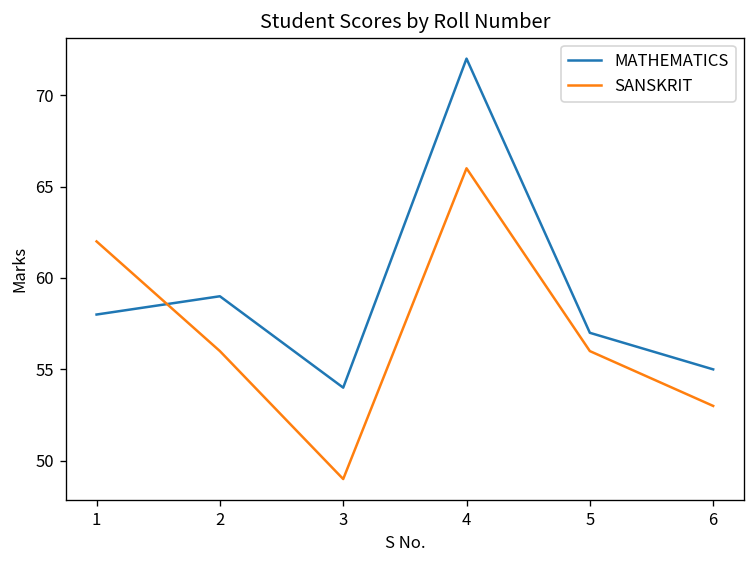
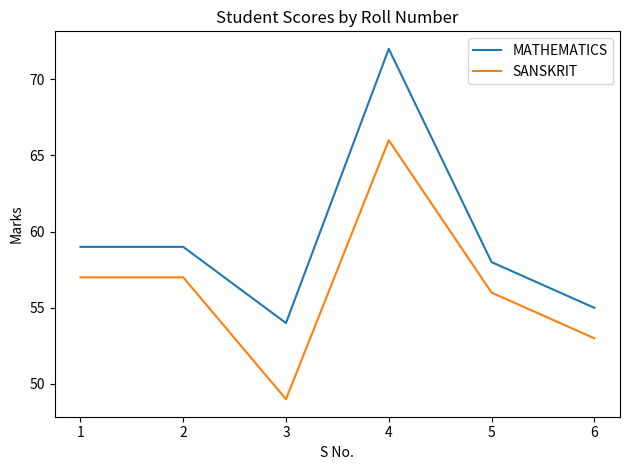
MATHEMATICS, 1: 58 -> 59
SANSKRIT, 1: 62 -> 57
SANSKRIT, 2: 56 -> 57
MATHEMATICS, 5: 57 -> 58
